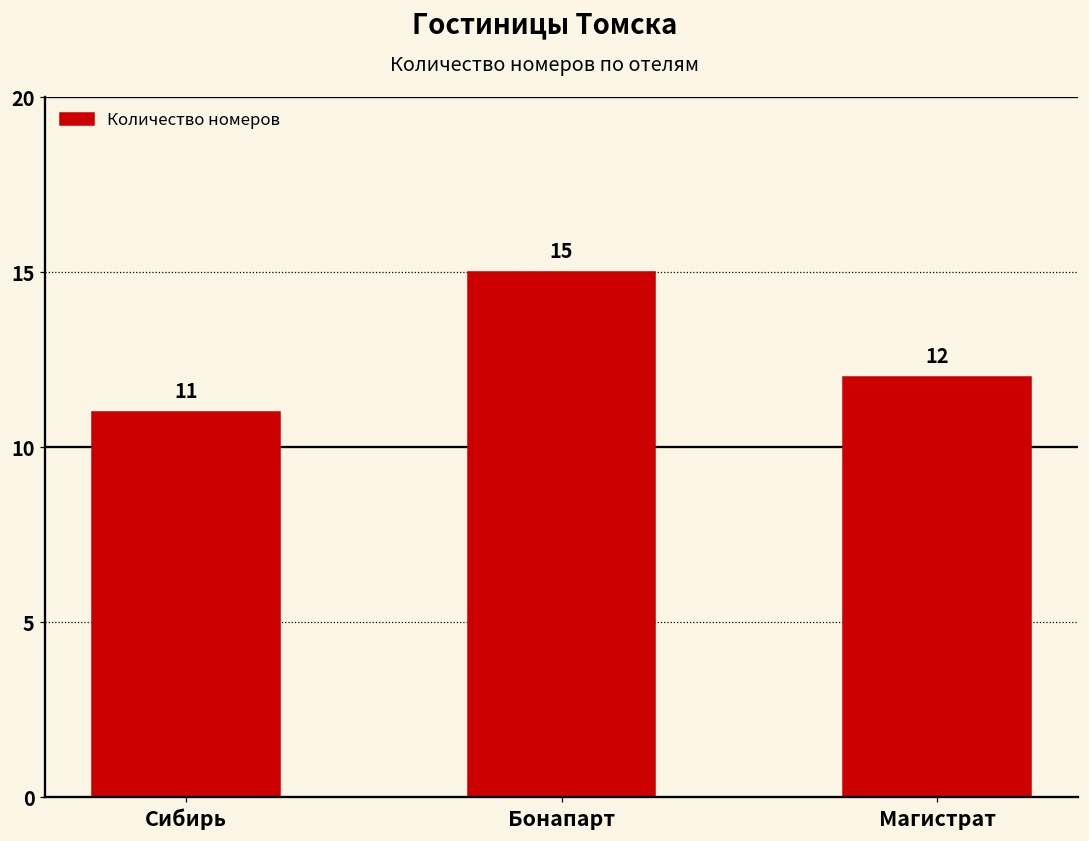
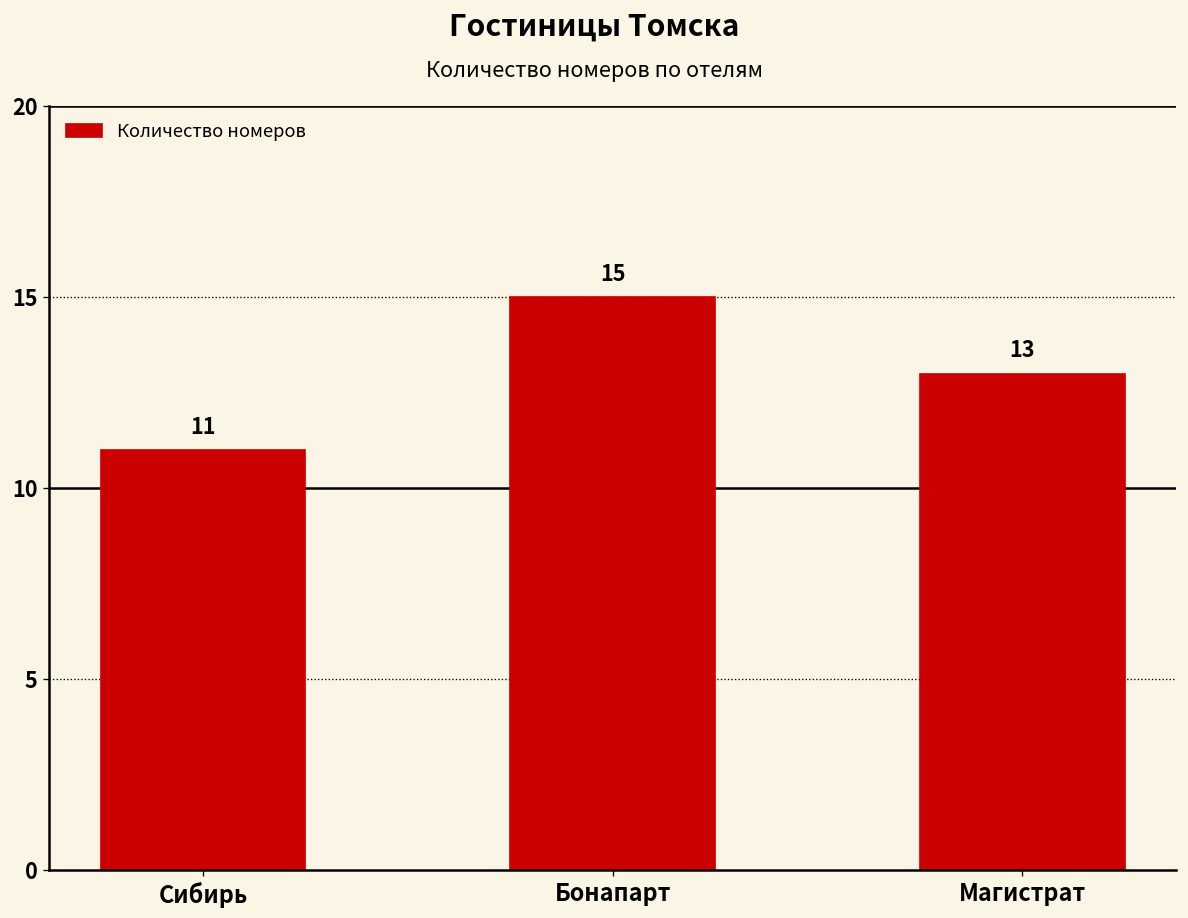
Магистрат: 12 -> 13
